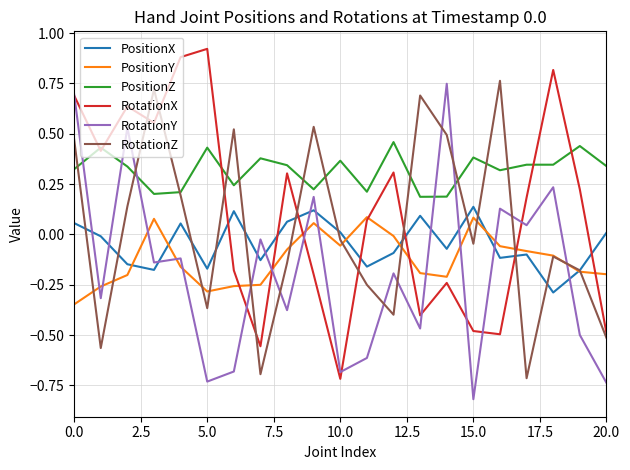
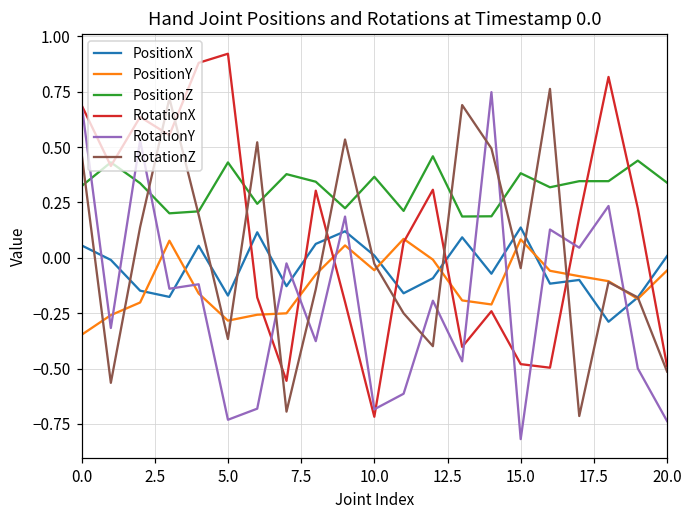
PositionY, 20.0: -0.20 -> -0.06
